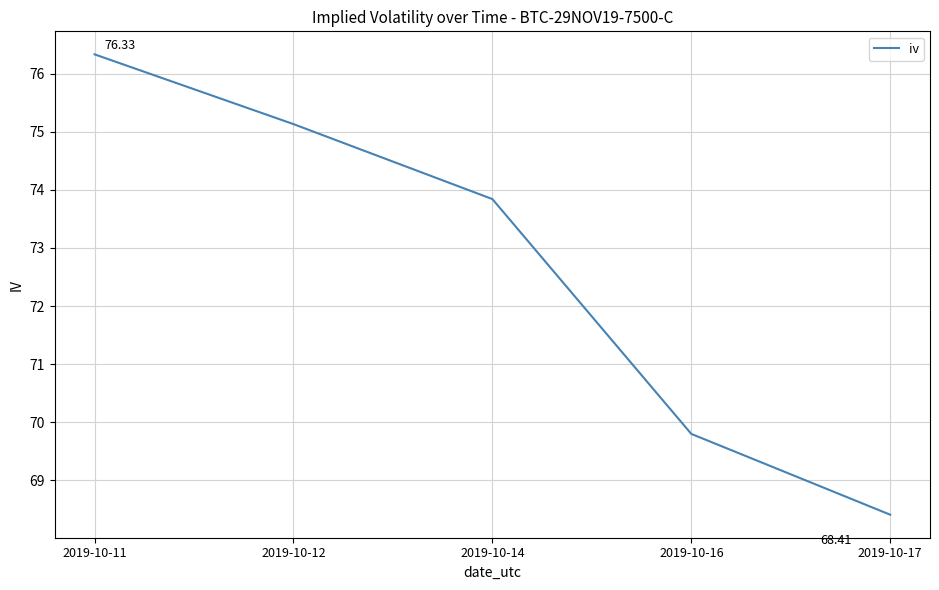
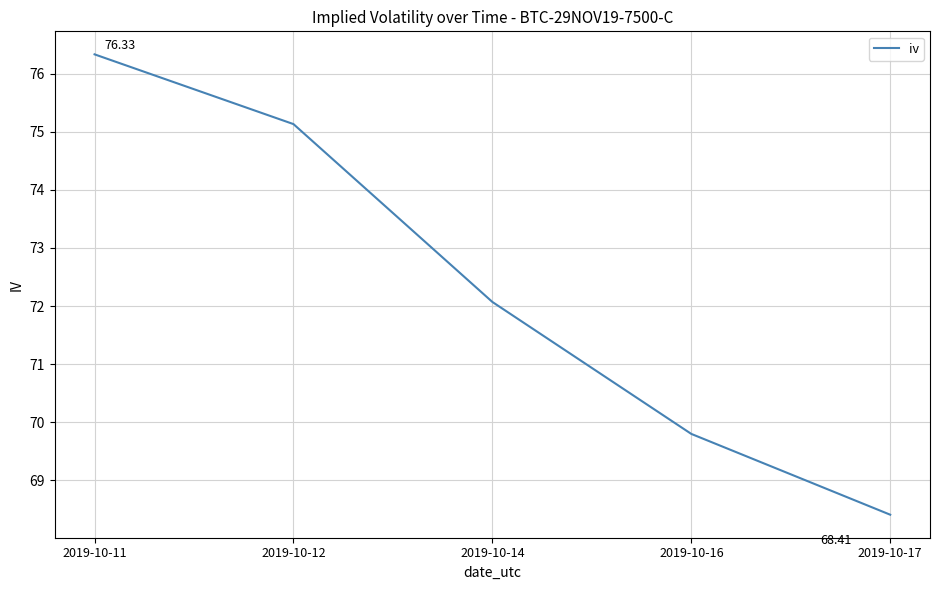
2019-10-14: 73.8 -> 72.1
